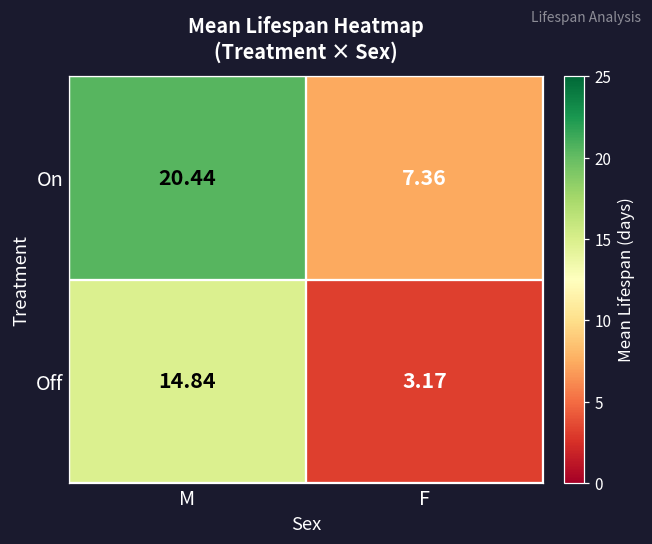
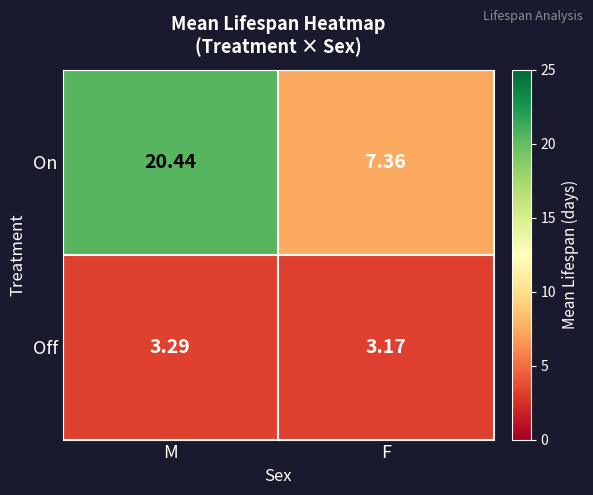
Off, M: 14.84 -> 3.29
